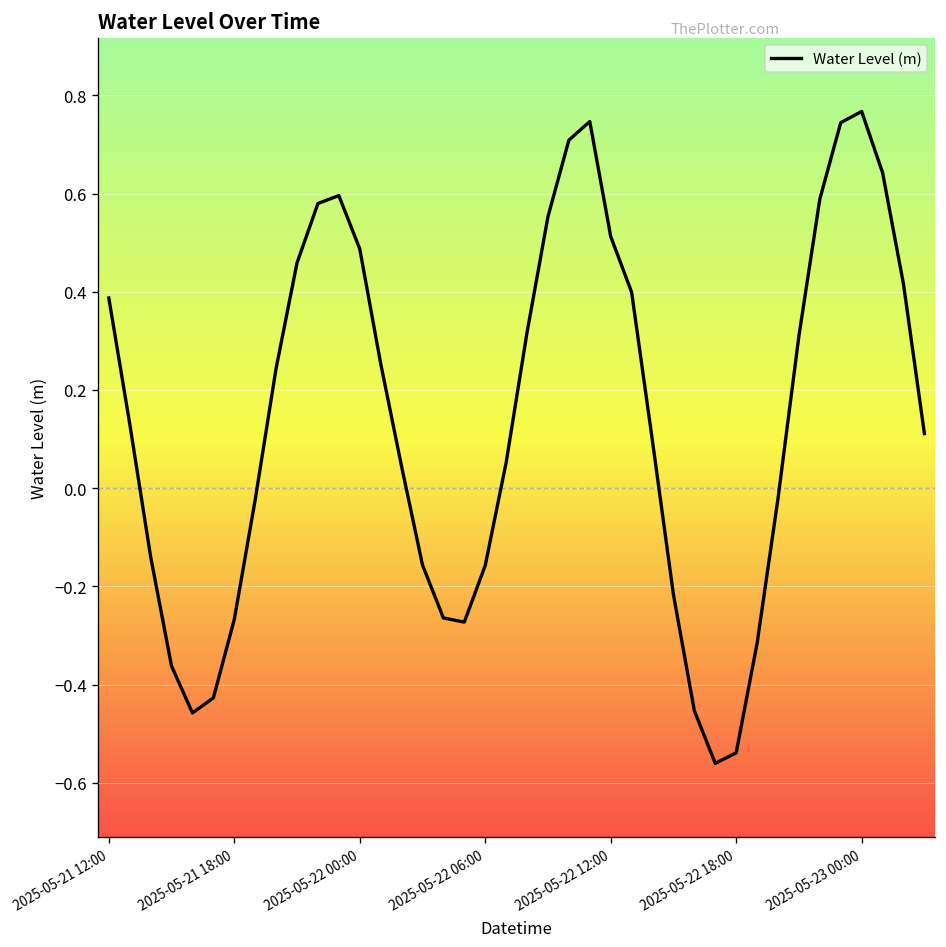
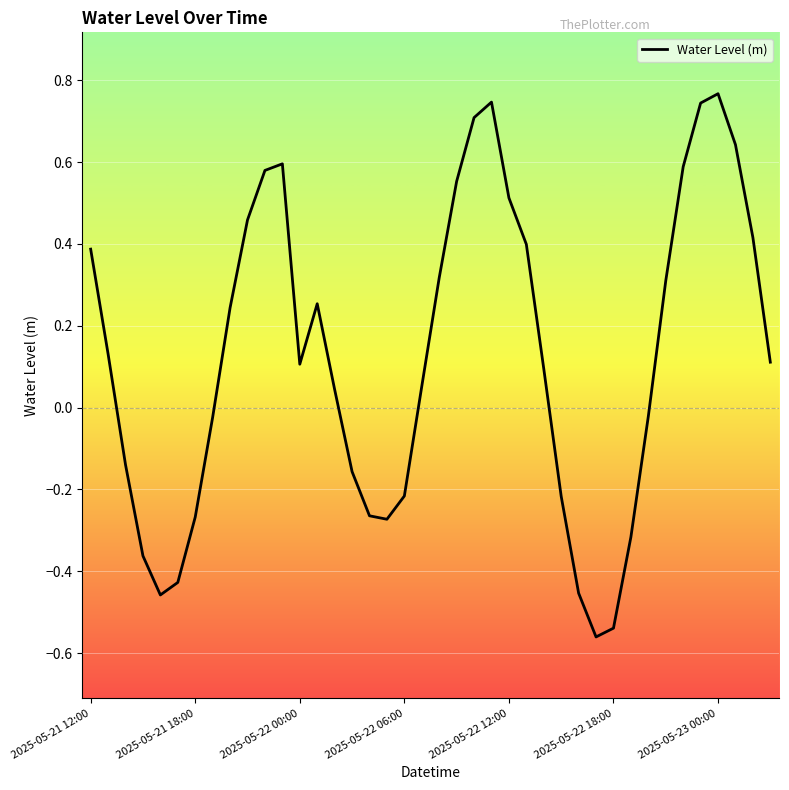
2025-05-22 00:00: 0.49 -> 0.11
2025-05-22 06:00: -0.16 -> -0.22
